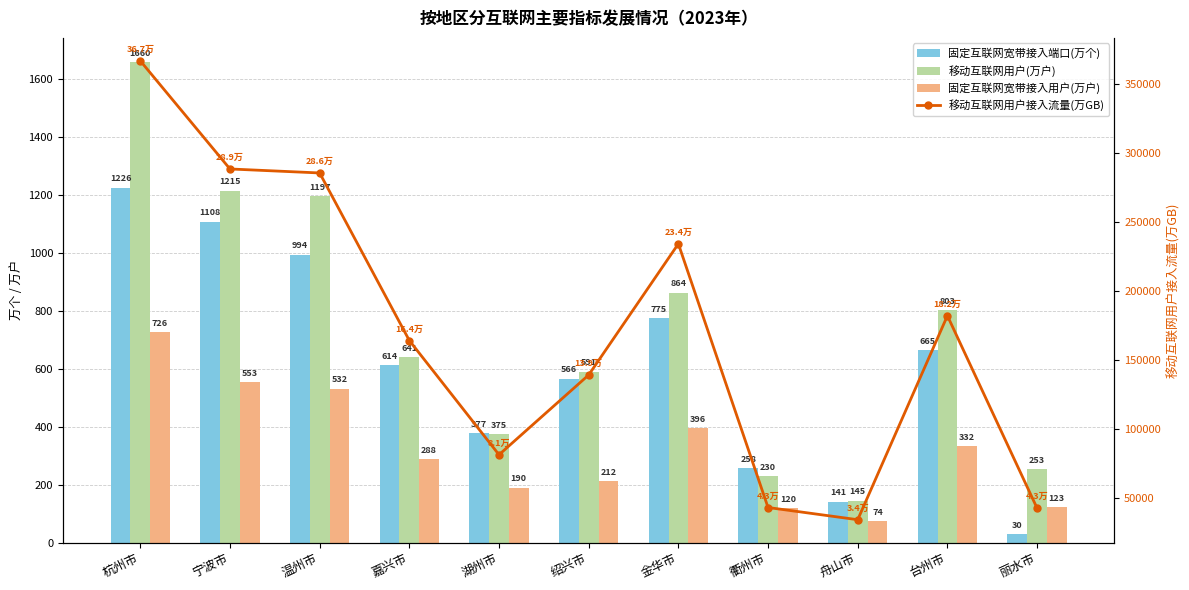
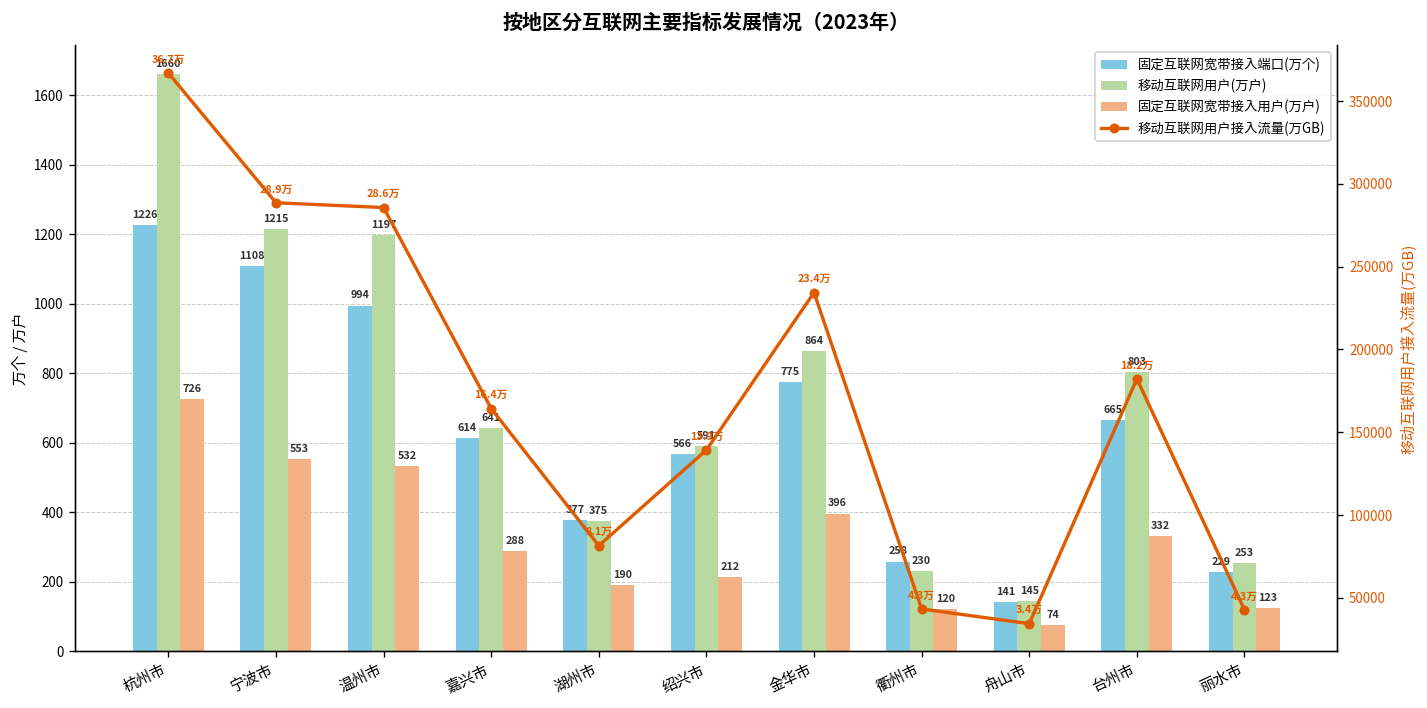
固定互联网宽带接入端口(万个), 丽水市: 30 -> 229
